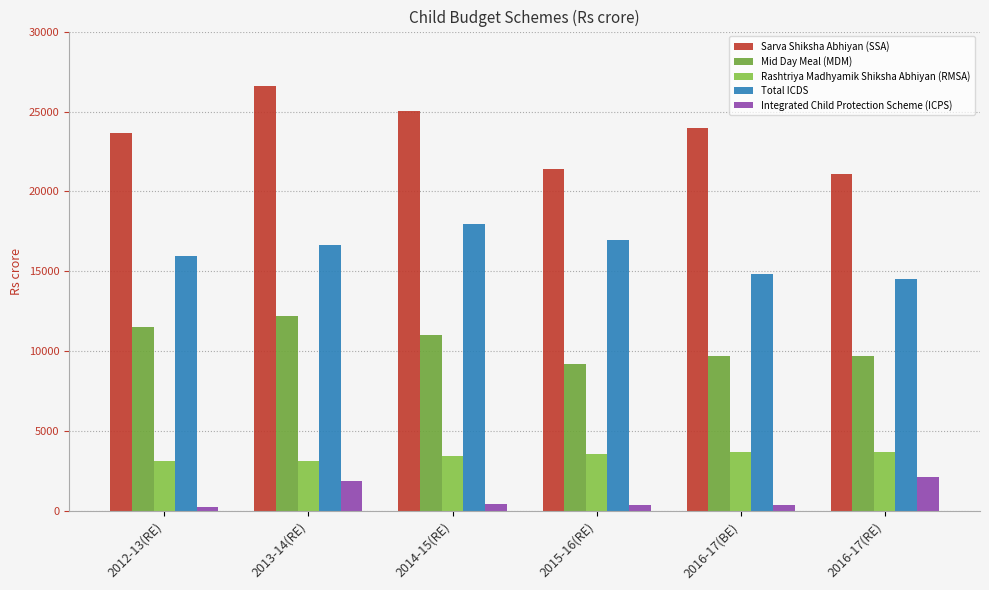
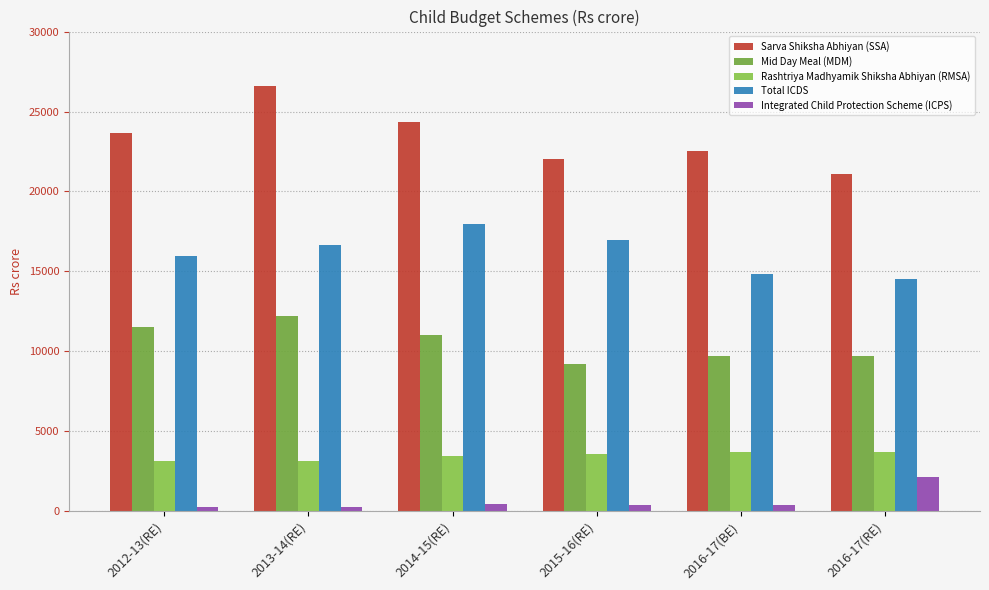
Integrated Child Protection Scheme (ICPS), 2013-14(RE): 1900 -> 300
Sarva Shiksha Abhiyan (SSA), 2014-15(RE): 25000 -> 24300
Sarva Shiksha Abhiyan (SSA), 2015-16(RE): 21400 -> 22000
Sarva Shiksha Abhiyan (SSA), 2016-17(BE): 24000 -> 22500
